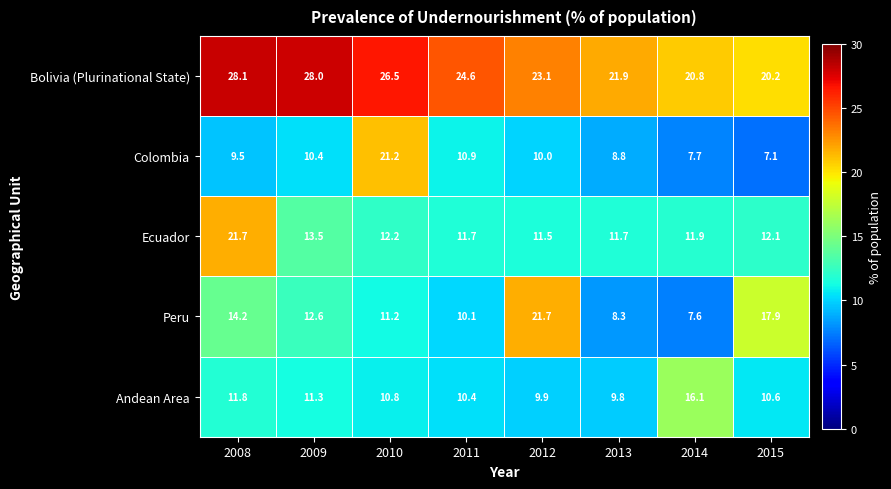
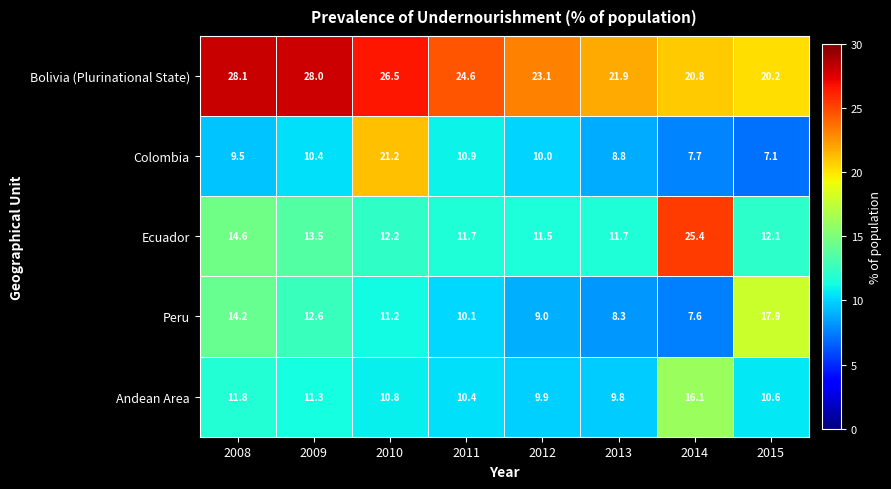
Ecuador, 2008: 21.7 -> 14.6
Ecuador, 2014: 11.9 -> 25.4
Peru, 2012: 21.7 -> 9.0
